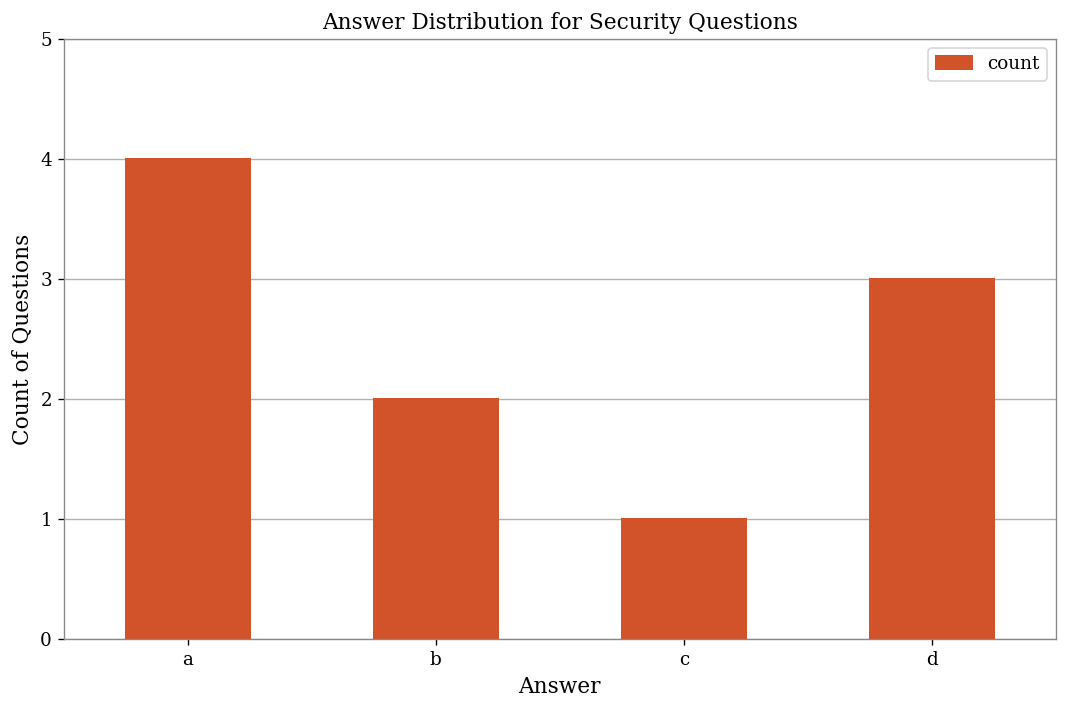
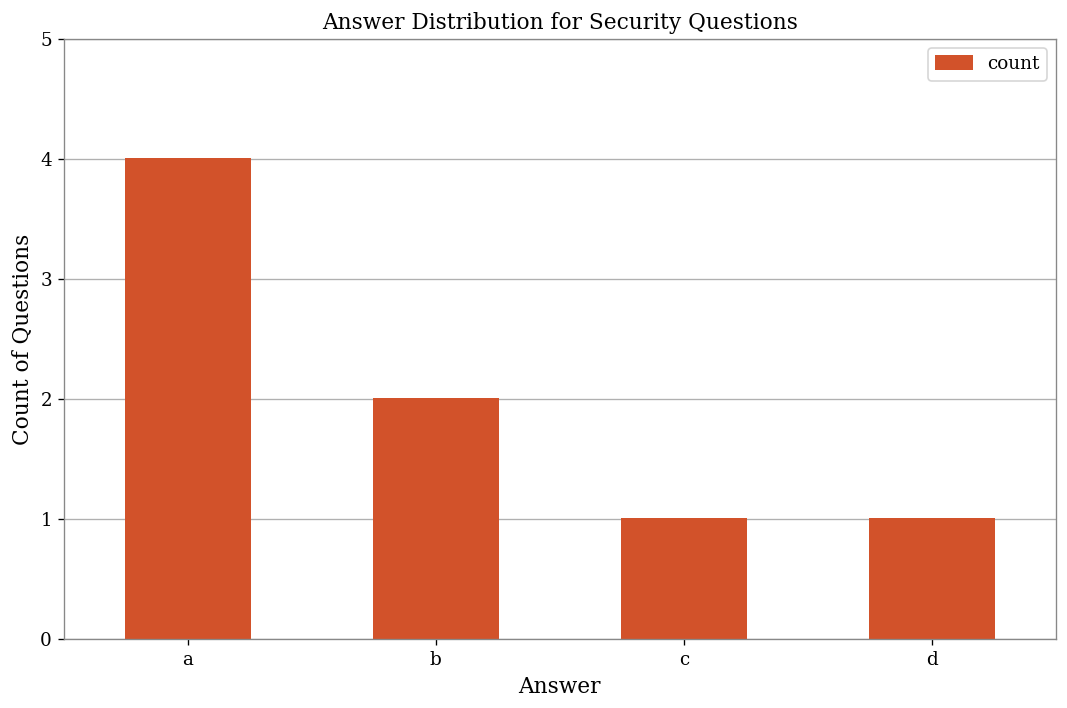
d: 3 -> 1
